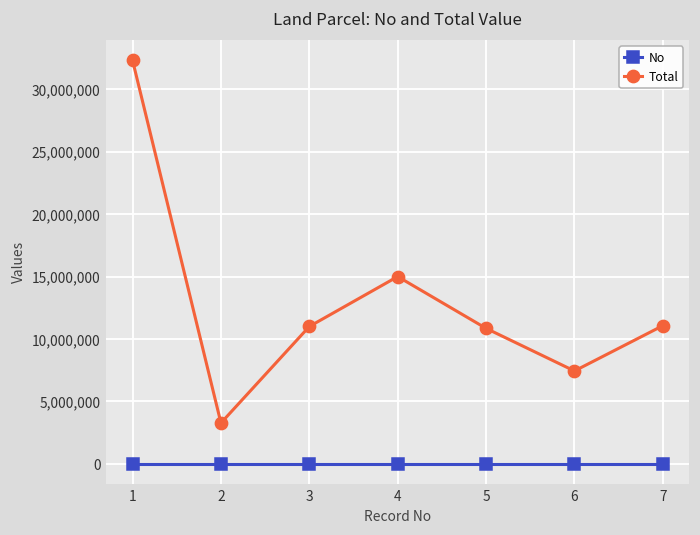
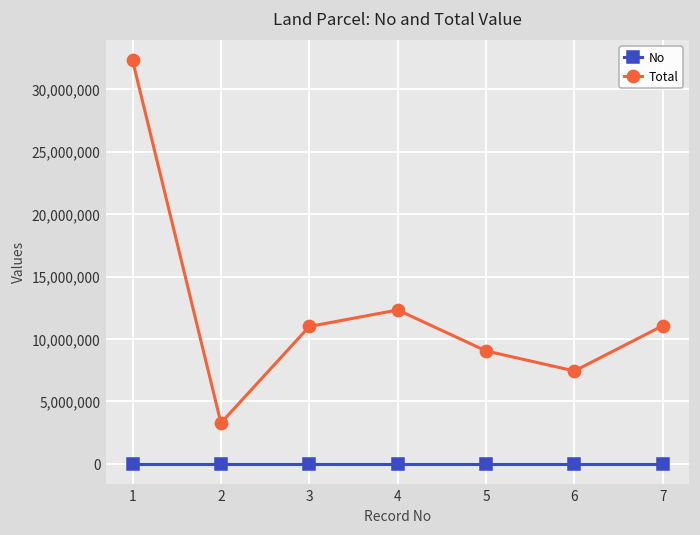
Total, 4: 15,000,000 -> 12,300,000
Total, 5: 10,900,000 -> 9,000,000
